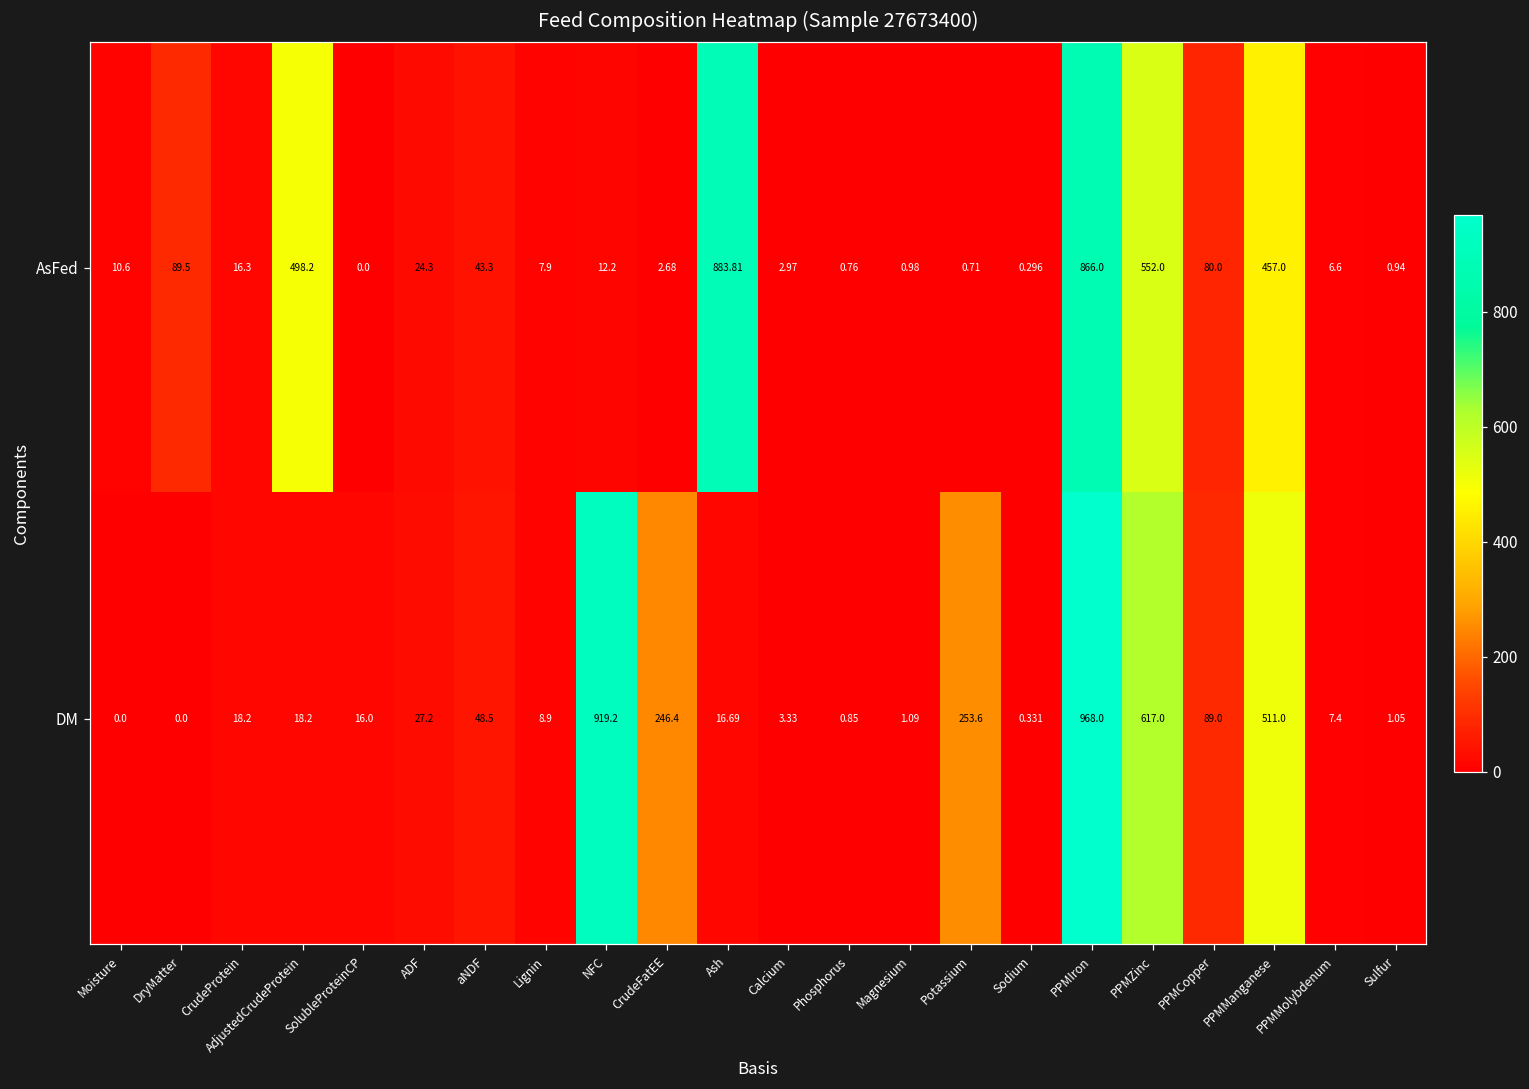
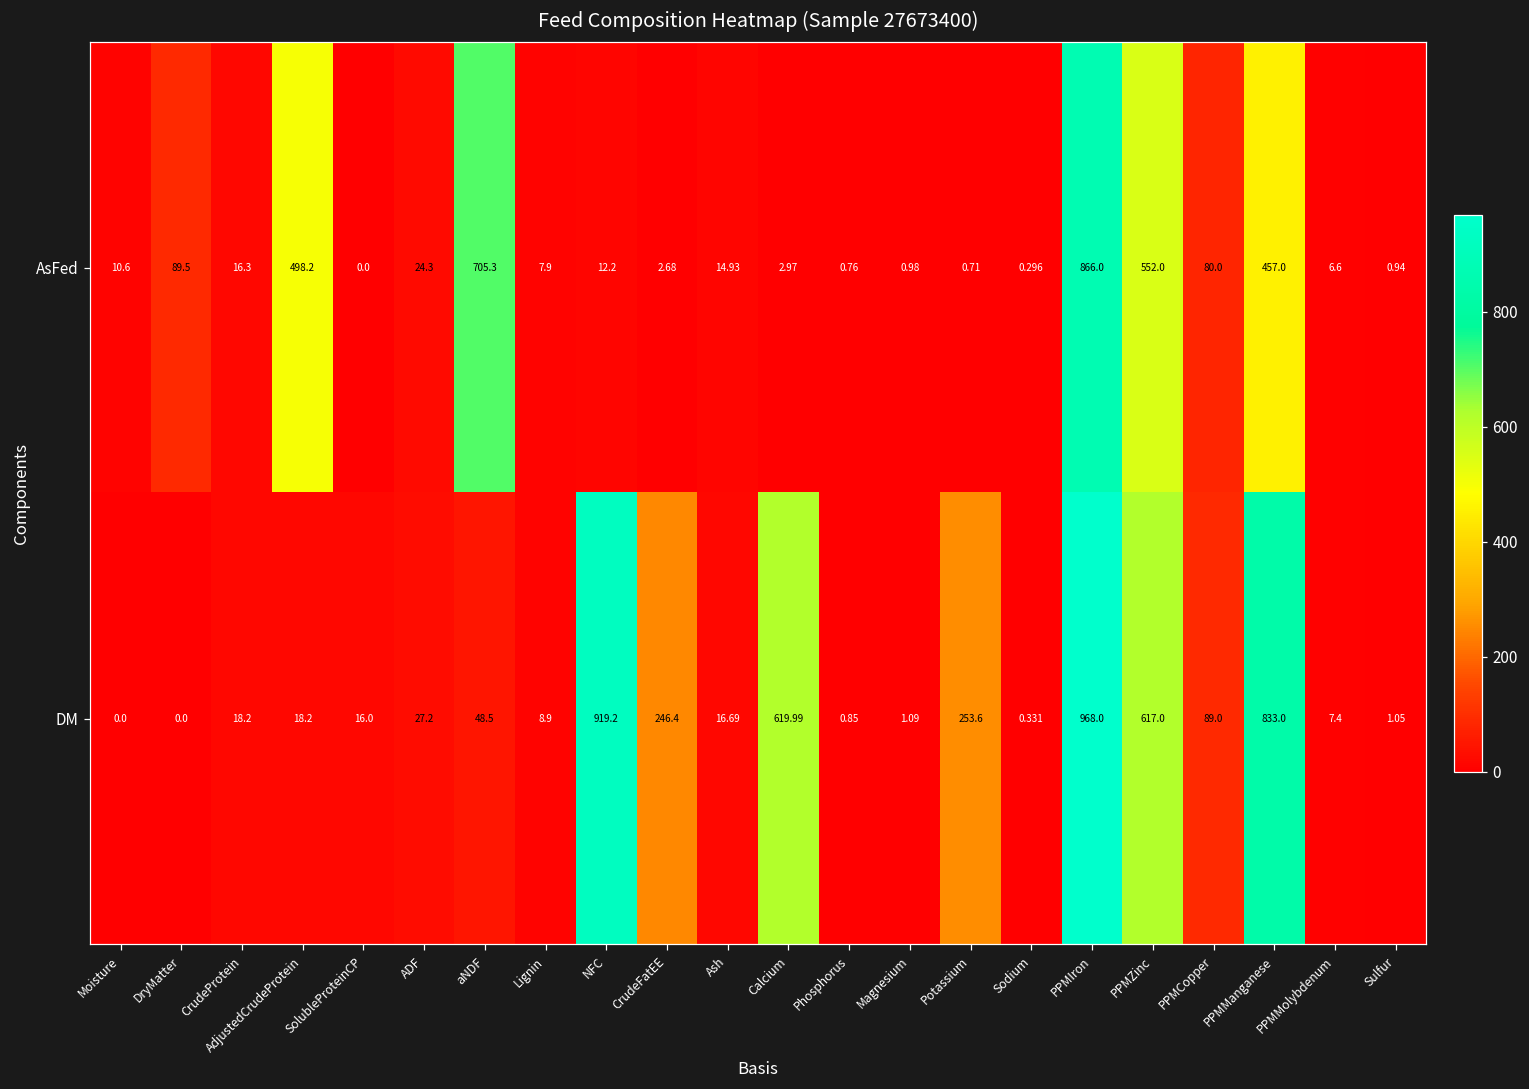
AsFed, aNDF: 43.3 -> 705.3
AsFed, Ash: 883.81 -> 14.93
DM, Calcium: 3.33 -> 619.99
DM, PPMManganese: 511.0 -> 833.0
